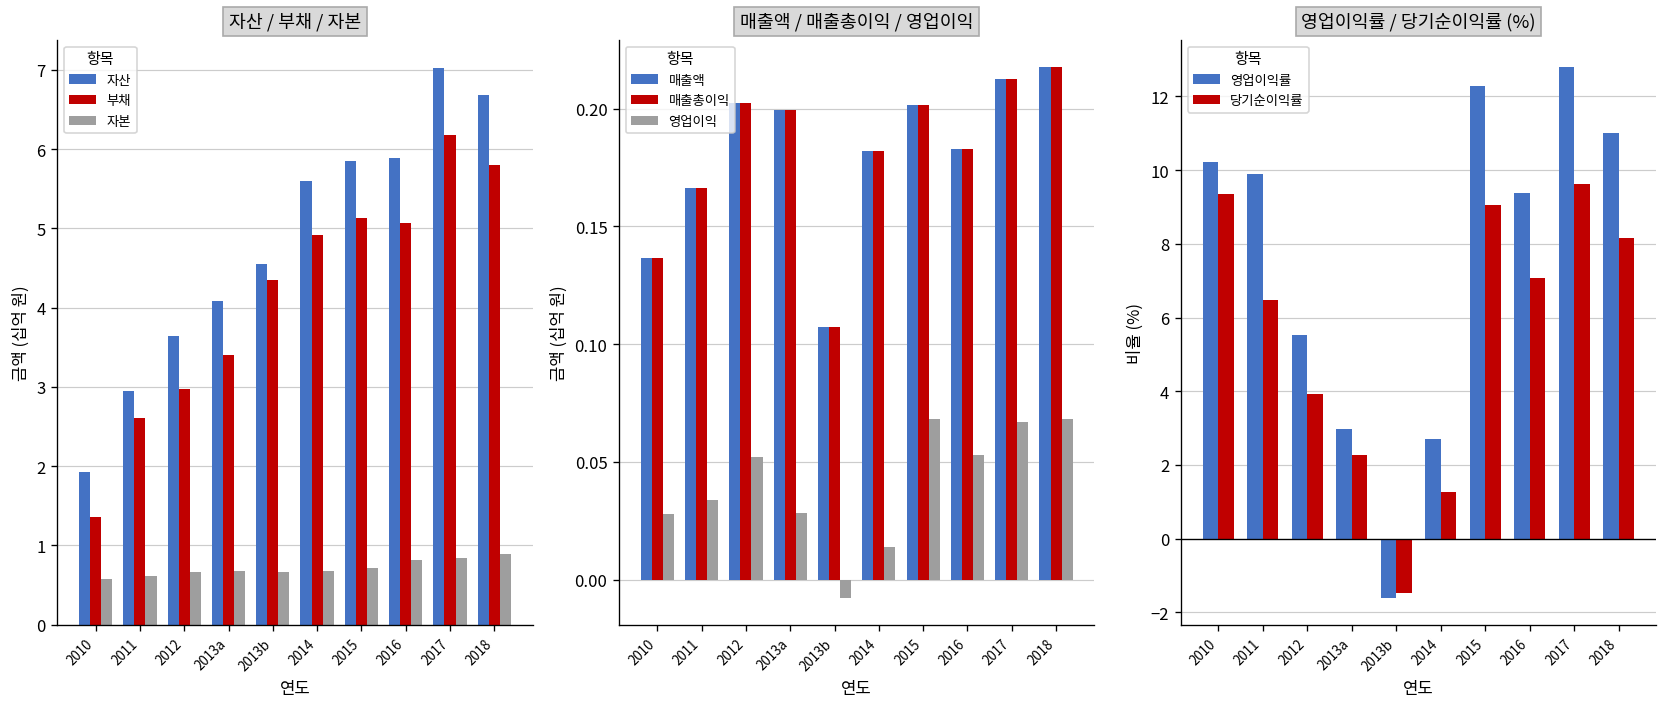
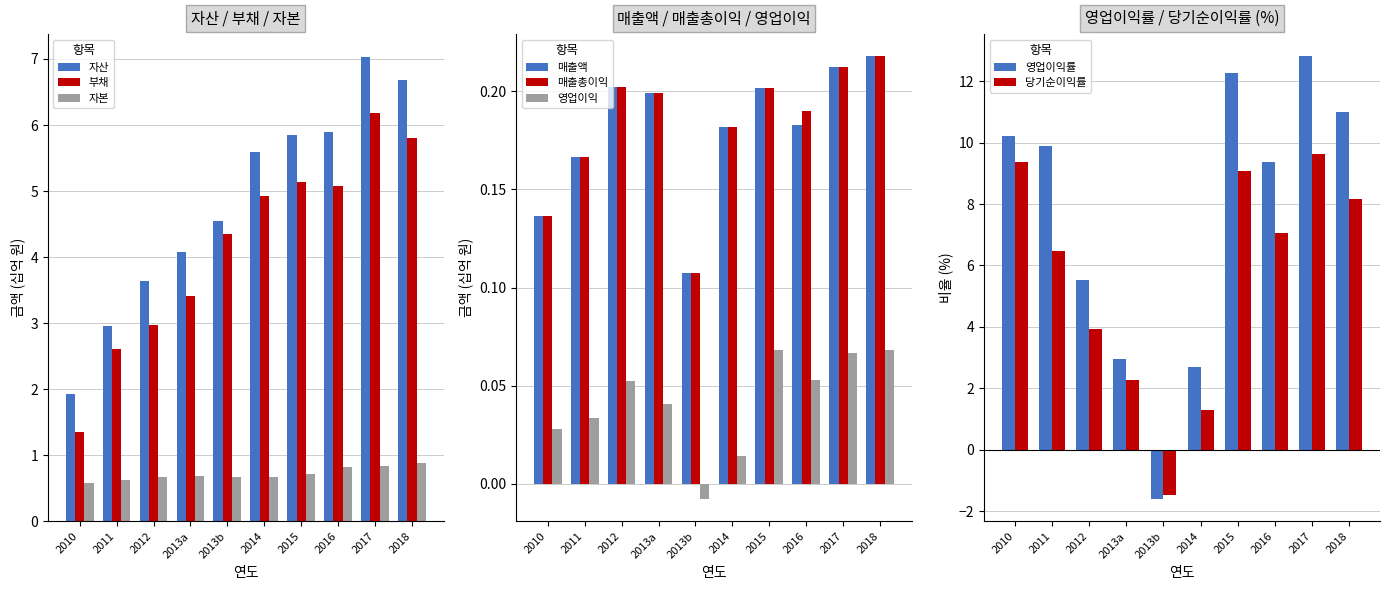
매출액 / 매출총이익 / 영업이익, 영업이익, 2013a: 0.028 -> 0.041
매출액 / 매출총이익 / 영업이익, 매출총이익, 2016: 0.183 -> 0.190
